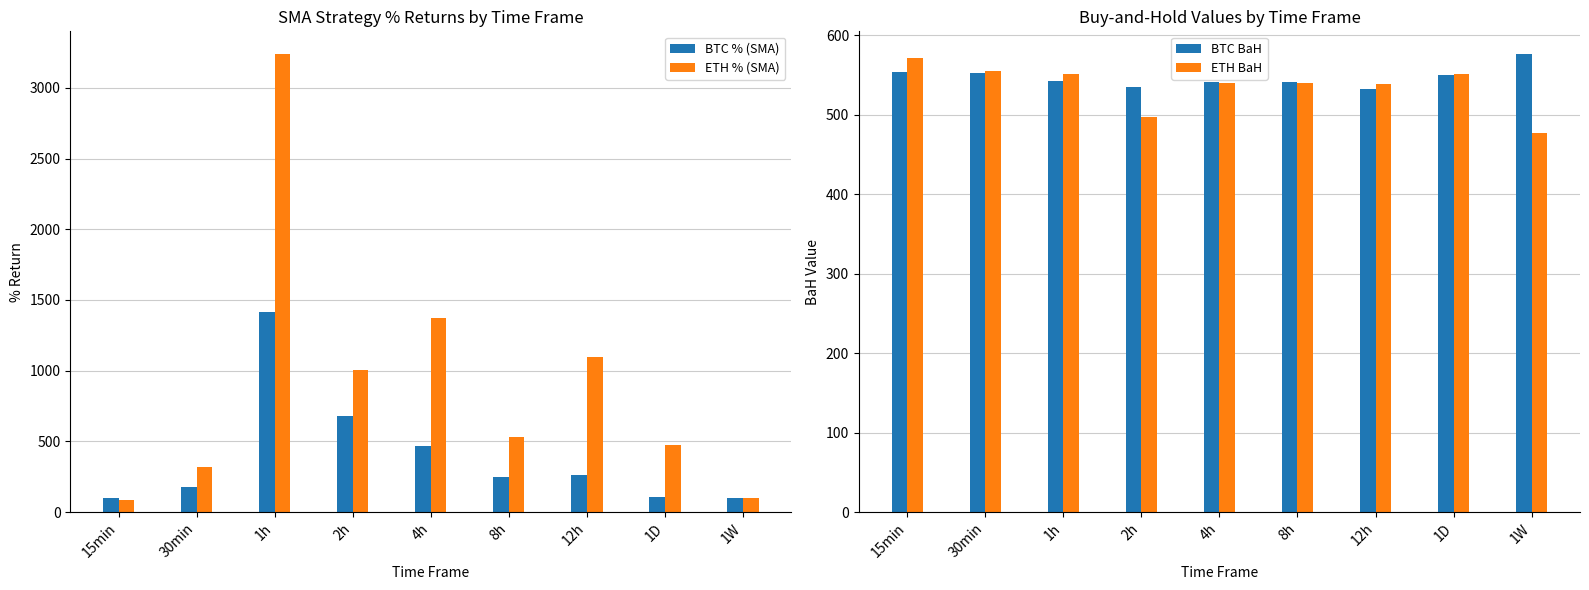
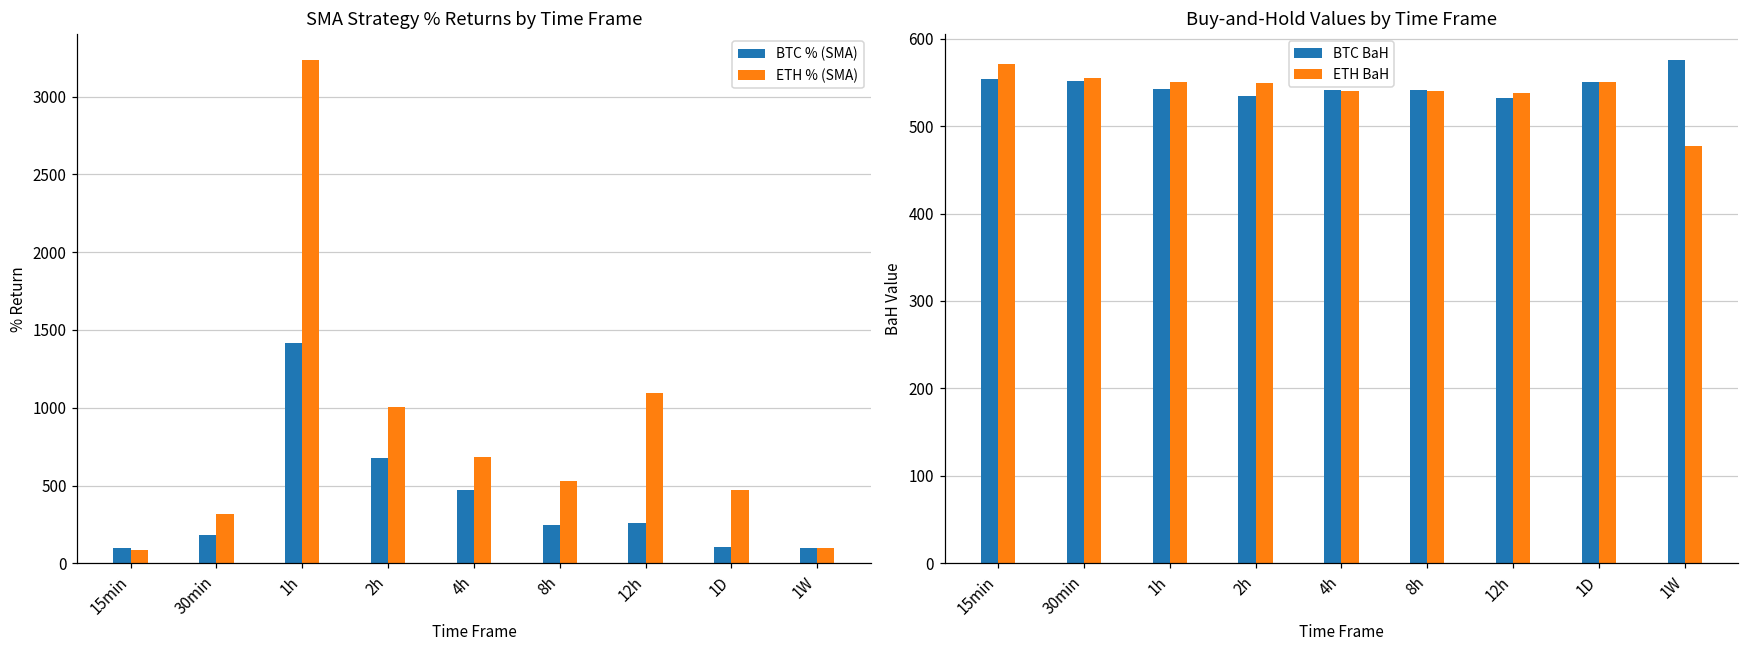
SMA Strategy % Returns by Time Frame, ETH % (SMA), 4h: 1370 -> 680
Buy-and-Hold Values by Time Frame, ETH BaH, 2h: 500 -> 550
